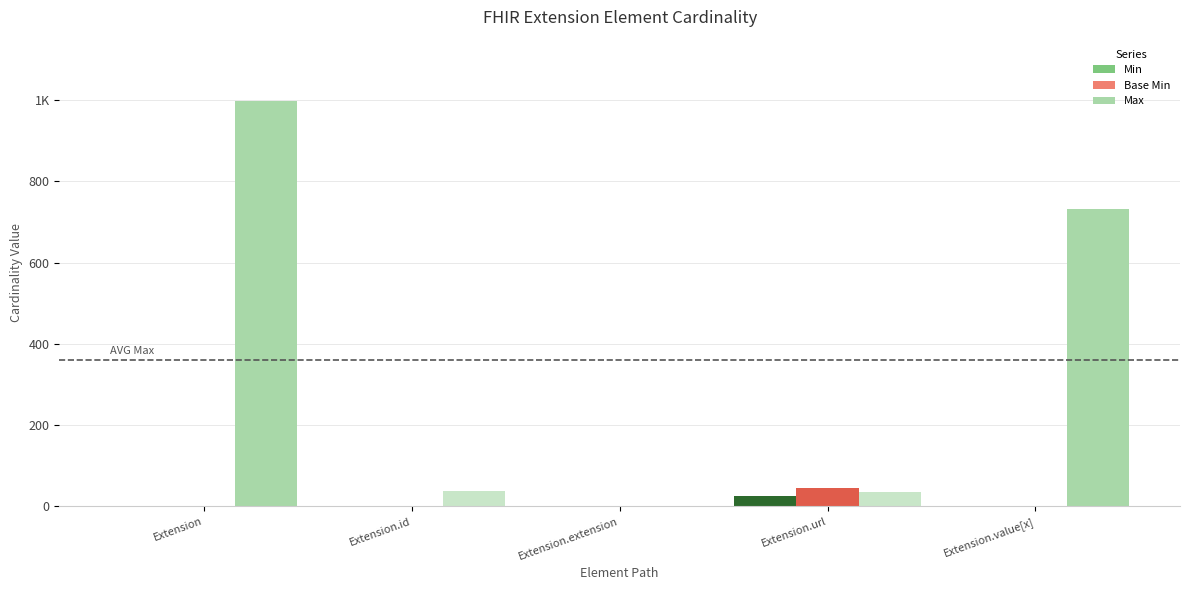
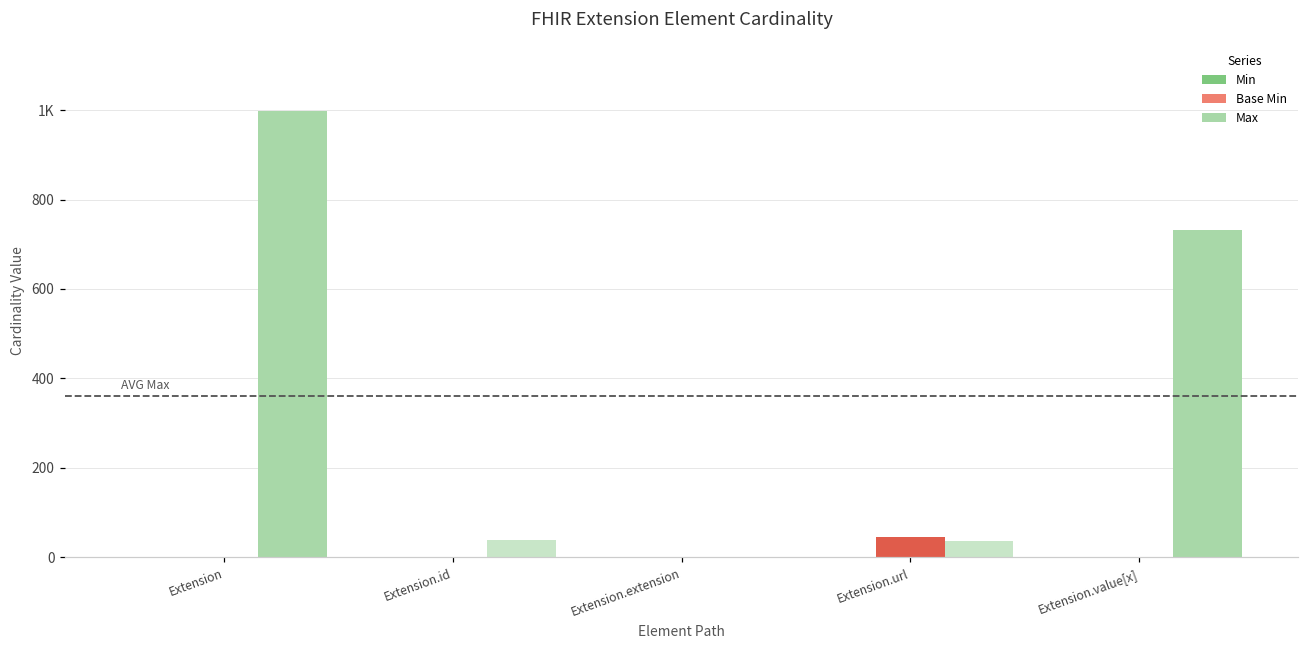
Min, Extension.url: 30 -> 0
